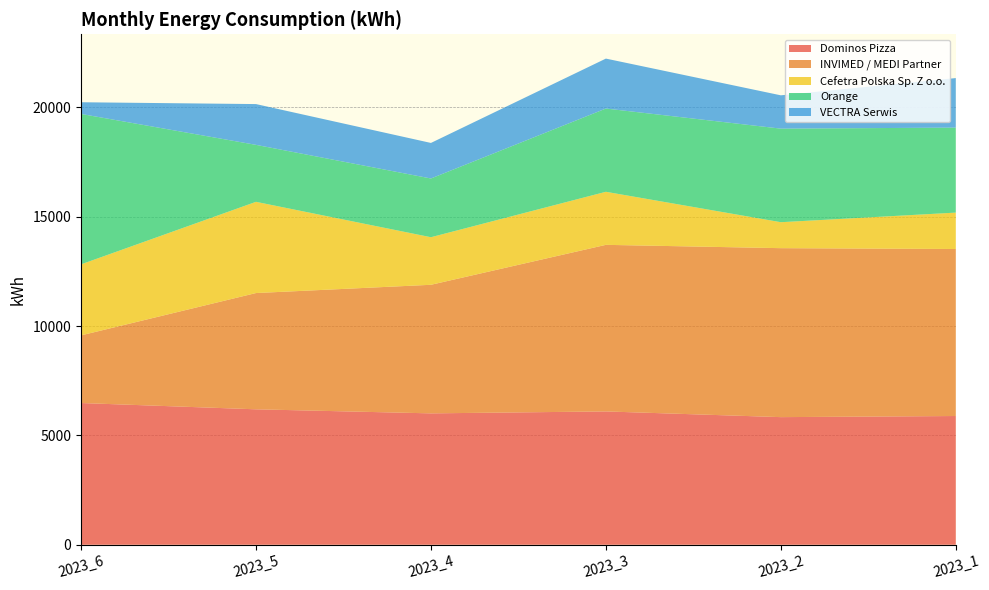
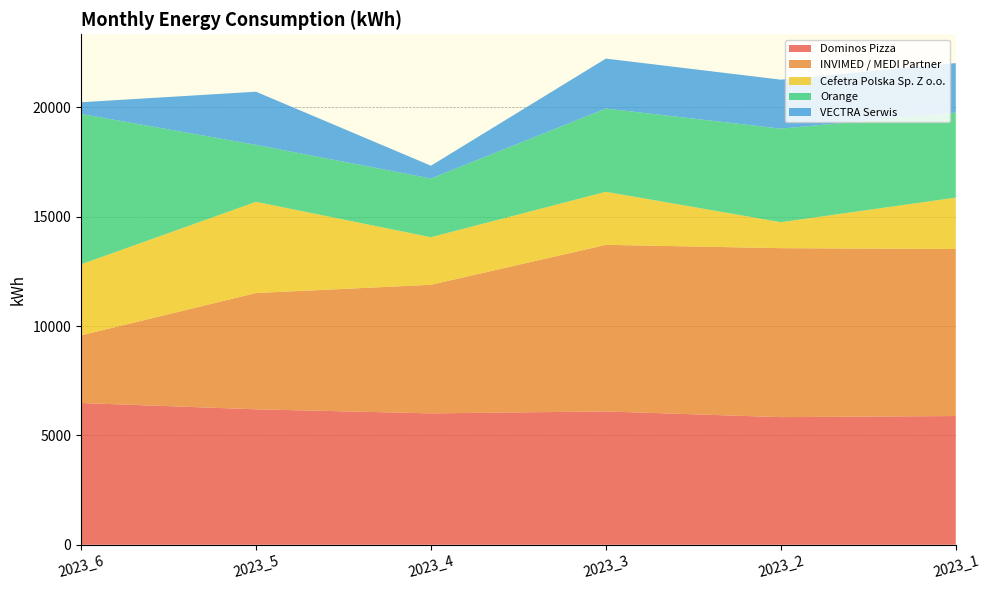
VECTRA Serwis, 2023_5: 1900 -> 2400
VECTRA Serwis, 2023_4: 1600 -> 600
VECTRA Serwis, 2023_2: 1500 -> 2200
Cefetra Polska Sp. Z o.o., 2023_1: 1700 -> 2300
